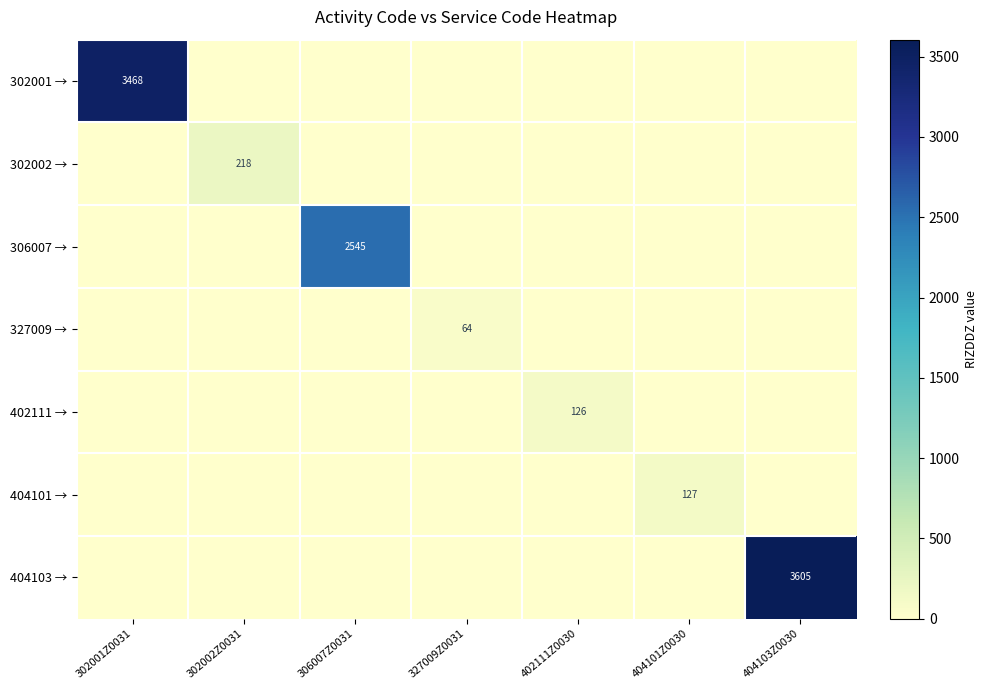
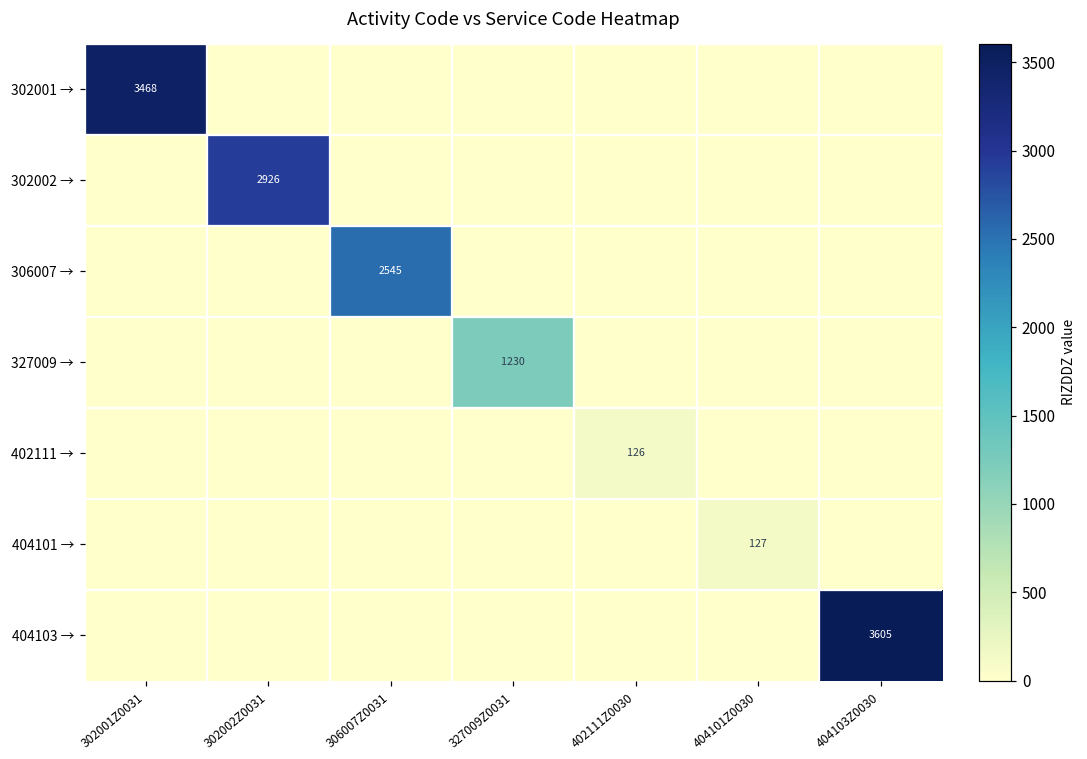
302002 →, 302002Z0031: 218 -> 2926
327009 →, 327009Z0031: 64 -> 1230
